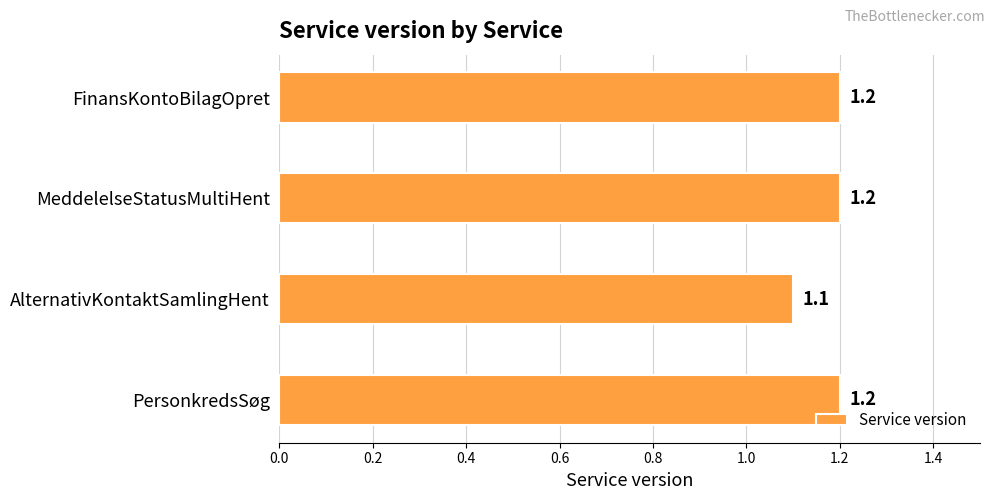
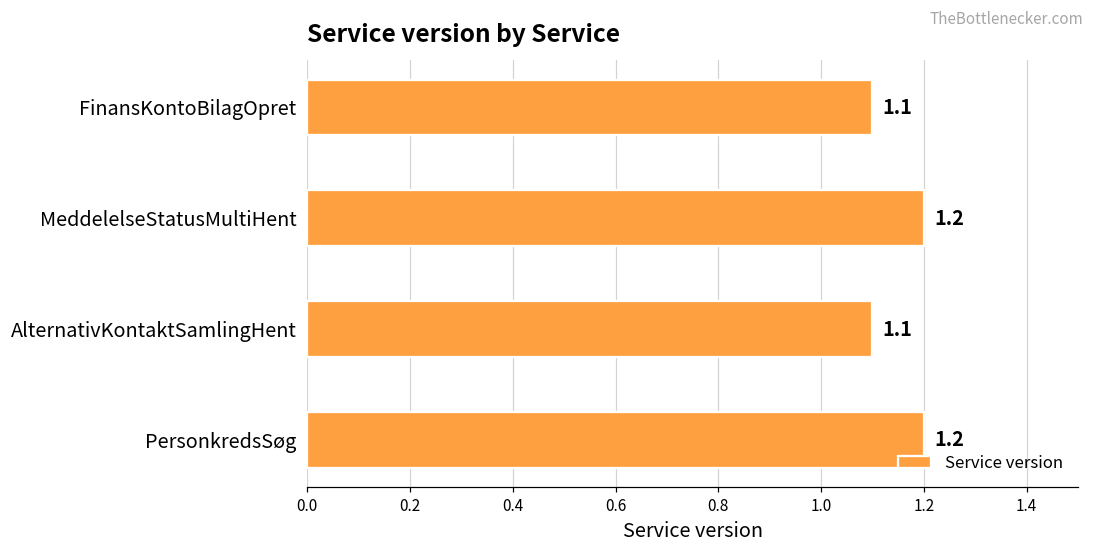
FinansKontoBilagOpret: 1.2 -> 1.1
